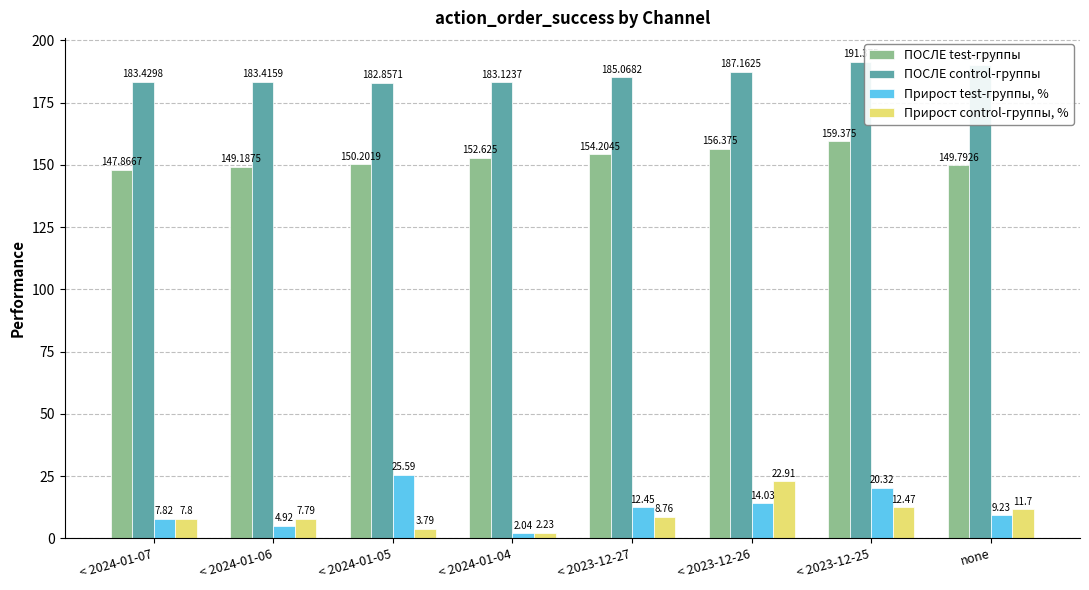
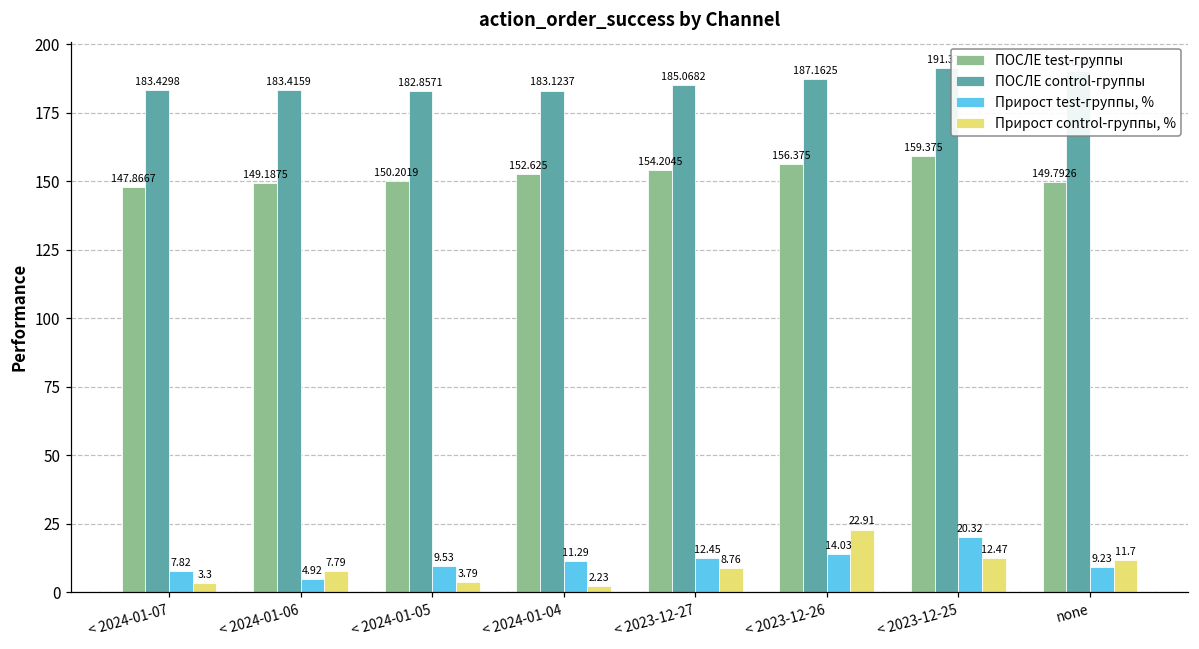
Прирост control-группы, %, < 2024-01-07: 7.8 -> 3.3
Прирост test-группы, %, < 2024-01-05: 25.59 -> 9.53
Прирост test-группы, %, < 2024-01-04: 2.04 -> 11.29
